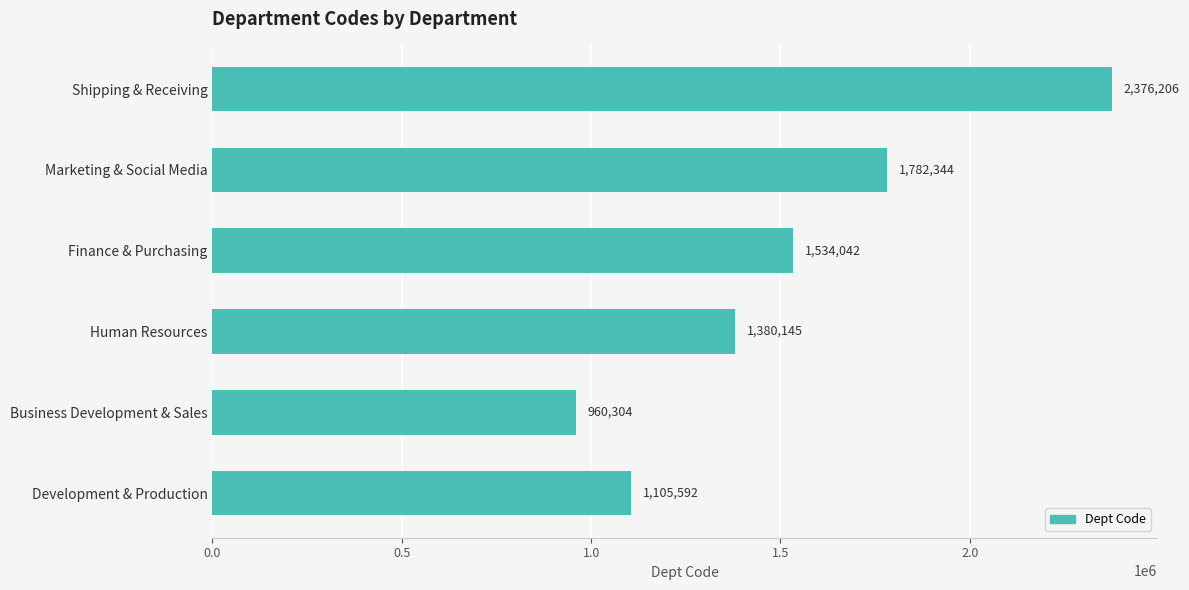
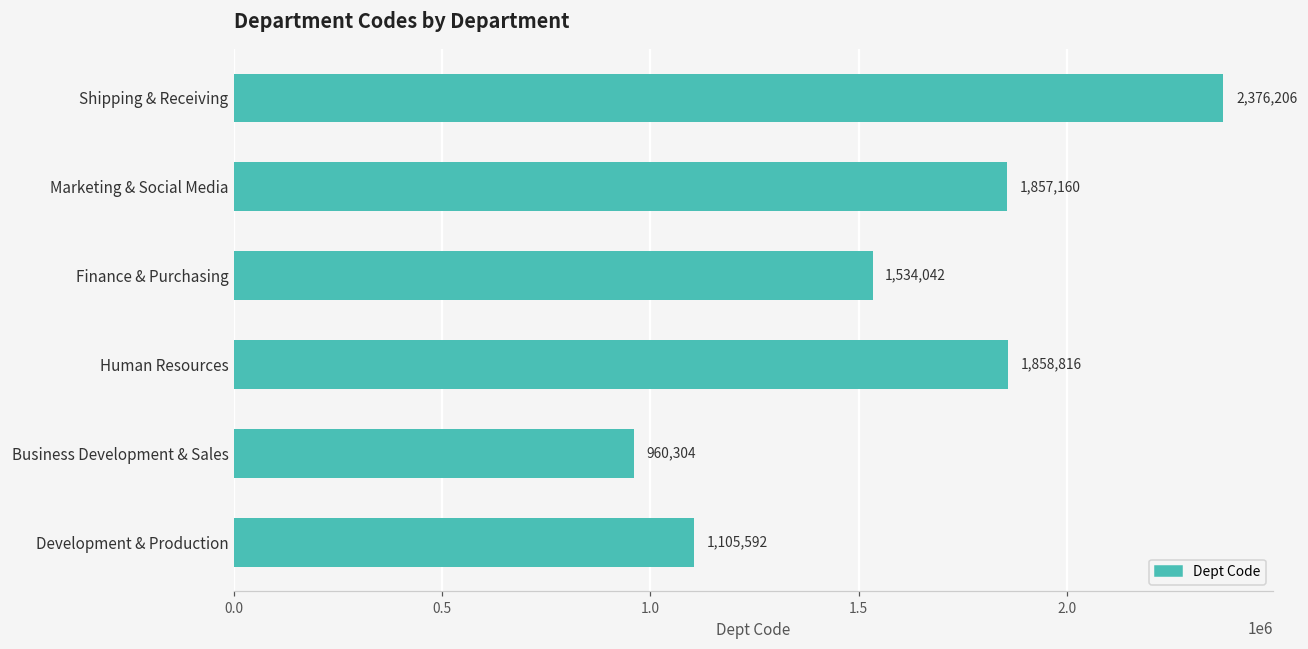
Marketing & Social Media: 1,782,344 -> 1,857,160
Human Resources: 1,380,145 -> 1,858,816
